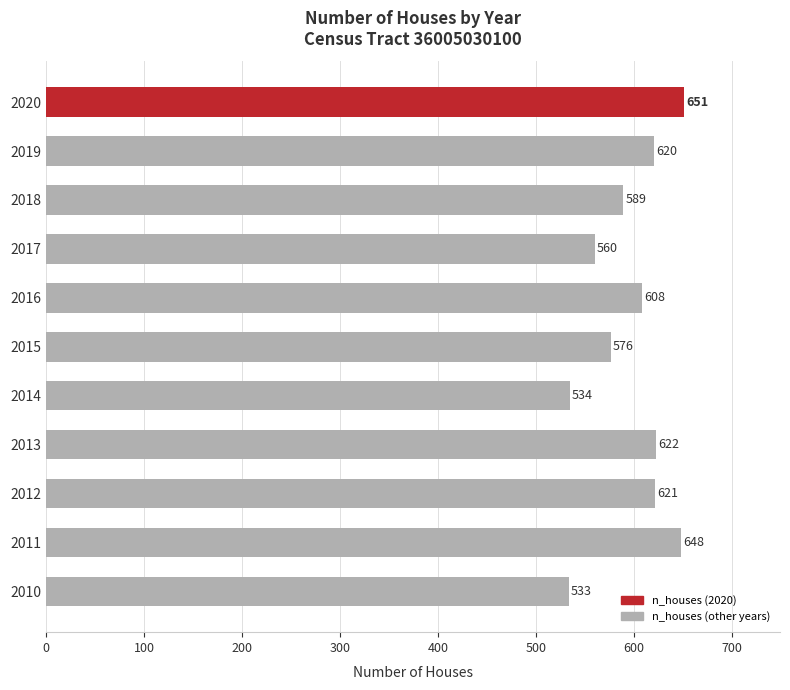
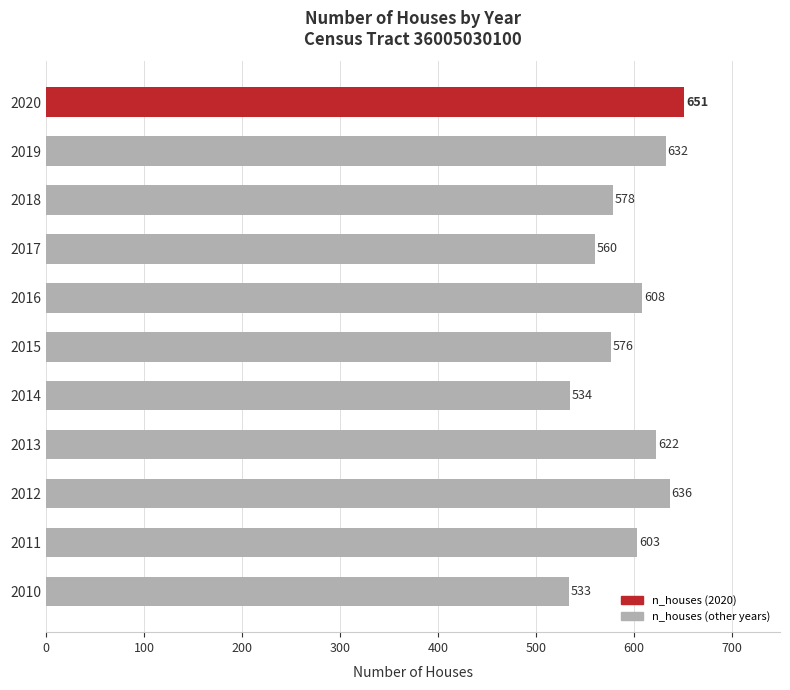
2019: 620 -> 632
2018: 589 -> 578
2012: 621 -> 636
2011: 648 -> 603
